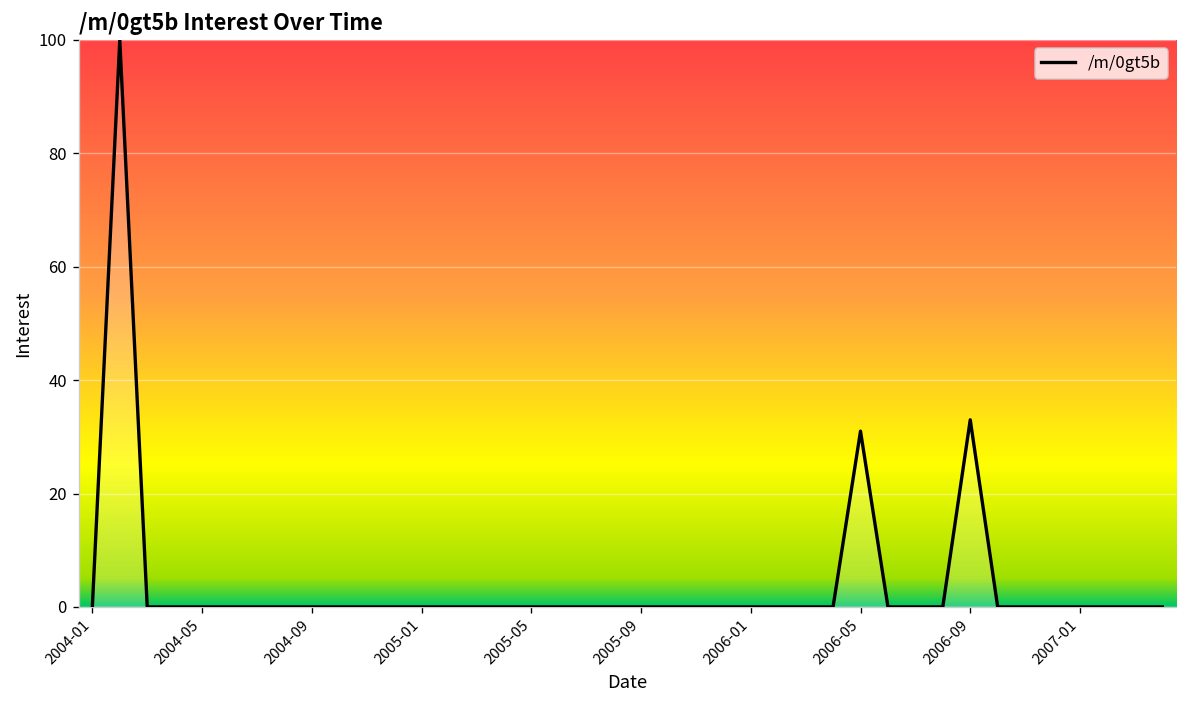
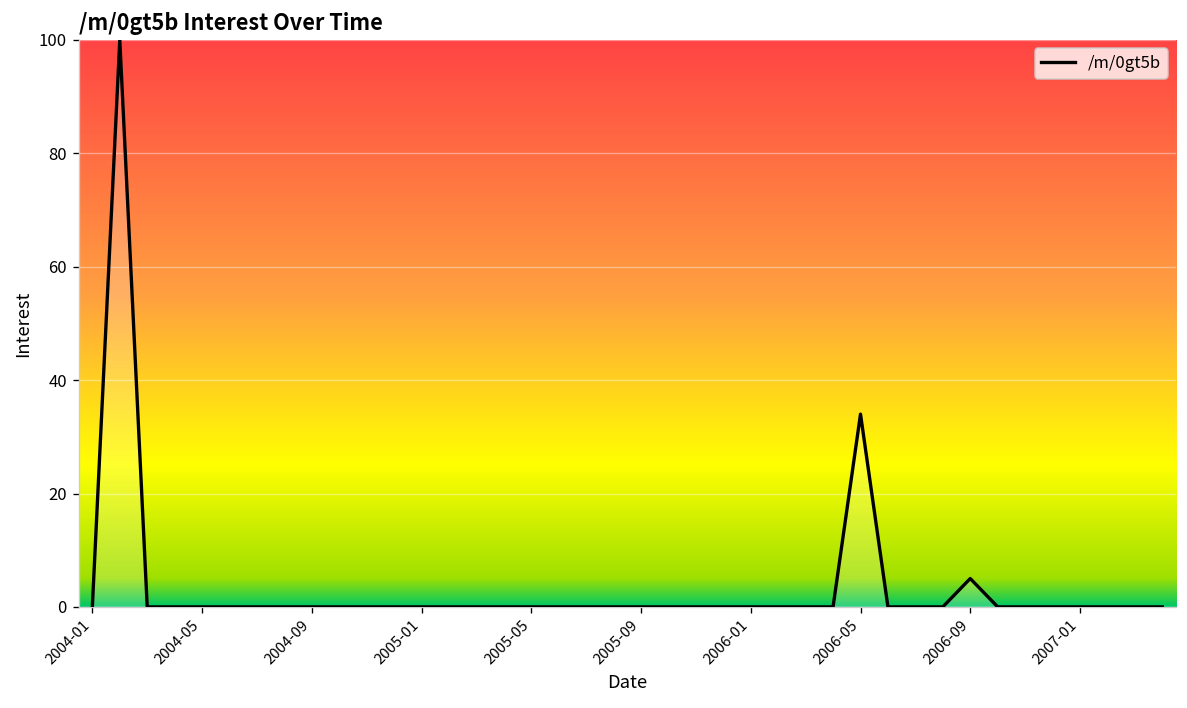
2006-05: 31 -> 34
2006-09: 33 -> 5
